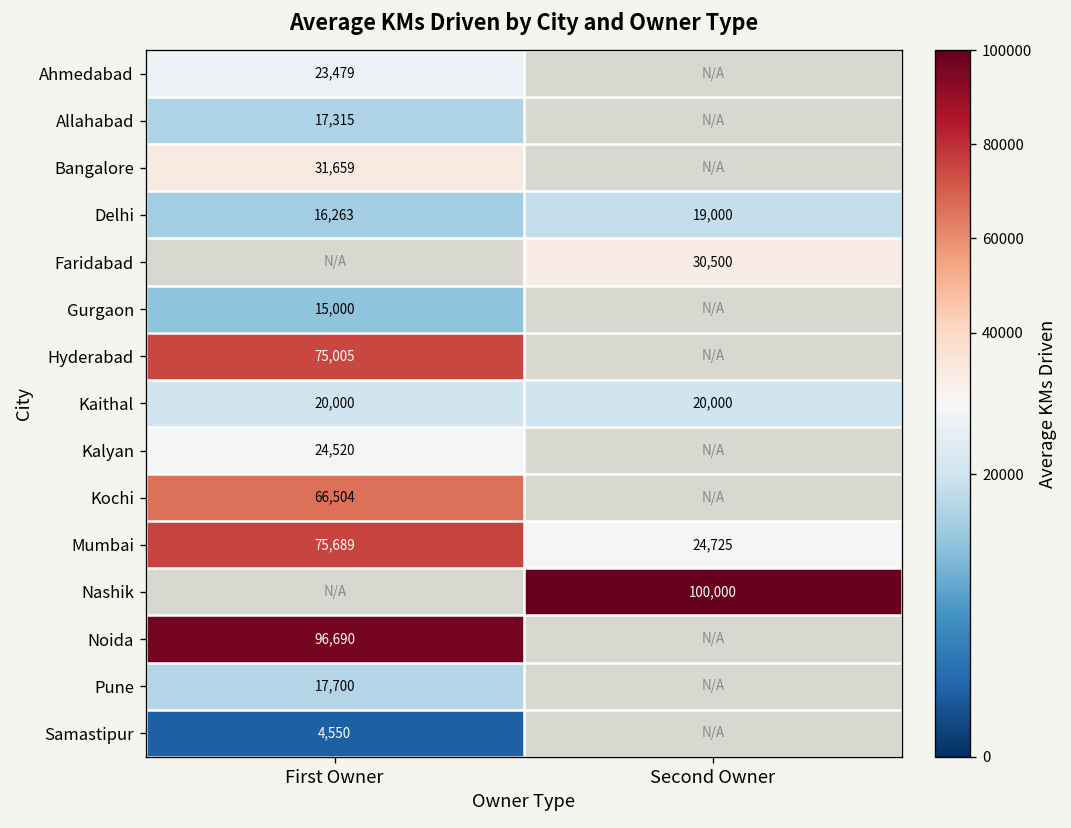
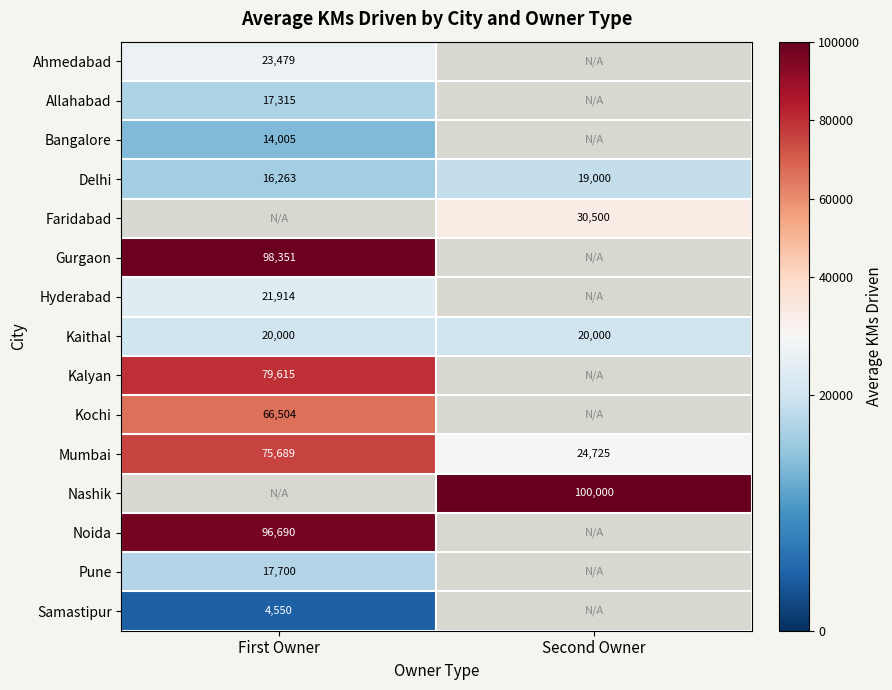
Bangalore, First Owner: 31,659 -> 14,005
Gurgaon, First Owner: 15,000 -> 98,351
Hyderabad, First Owner: 75,005 -> 21,914
Kalyan, First Owner: 24,520 -> 79,615
